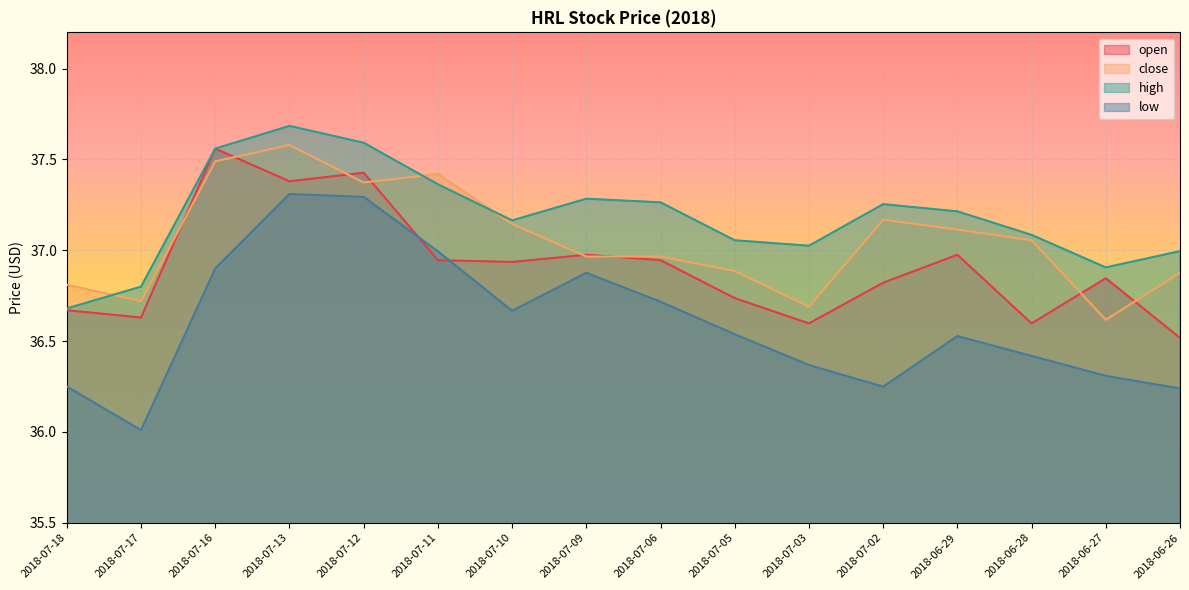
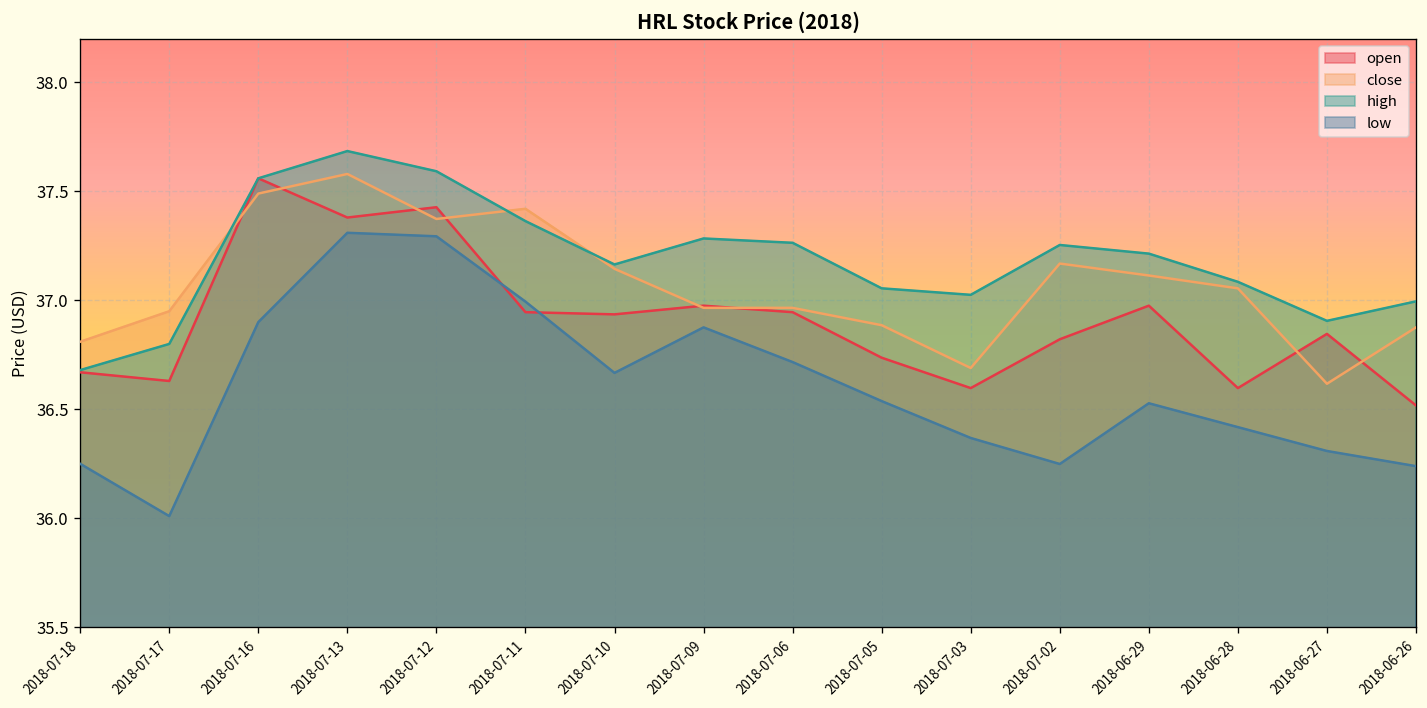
close, 2018-07-17: 36.72 -> 36.95
